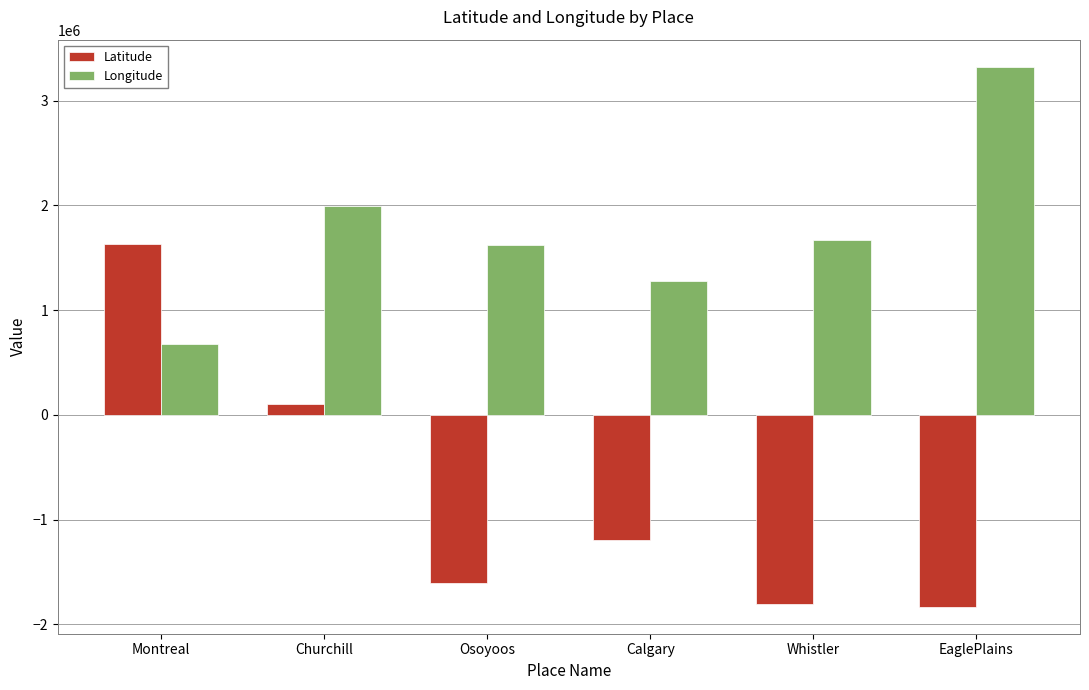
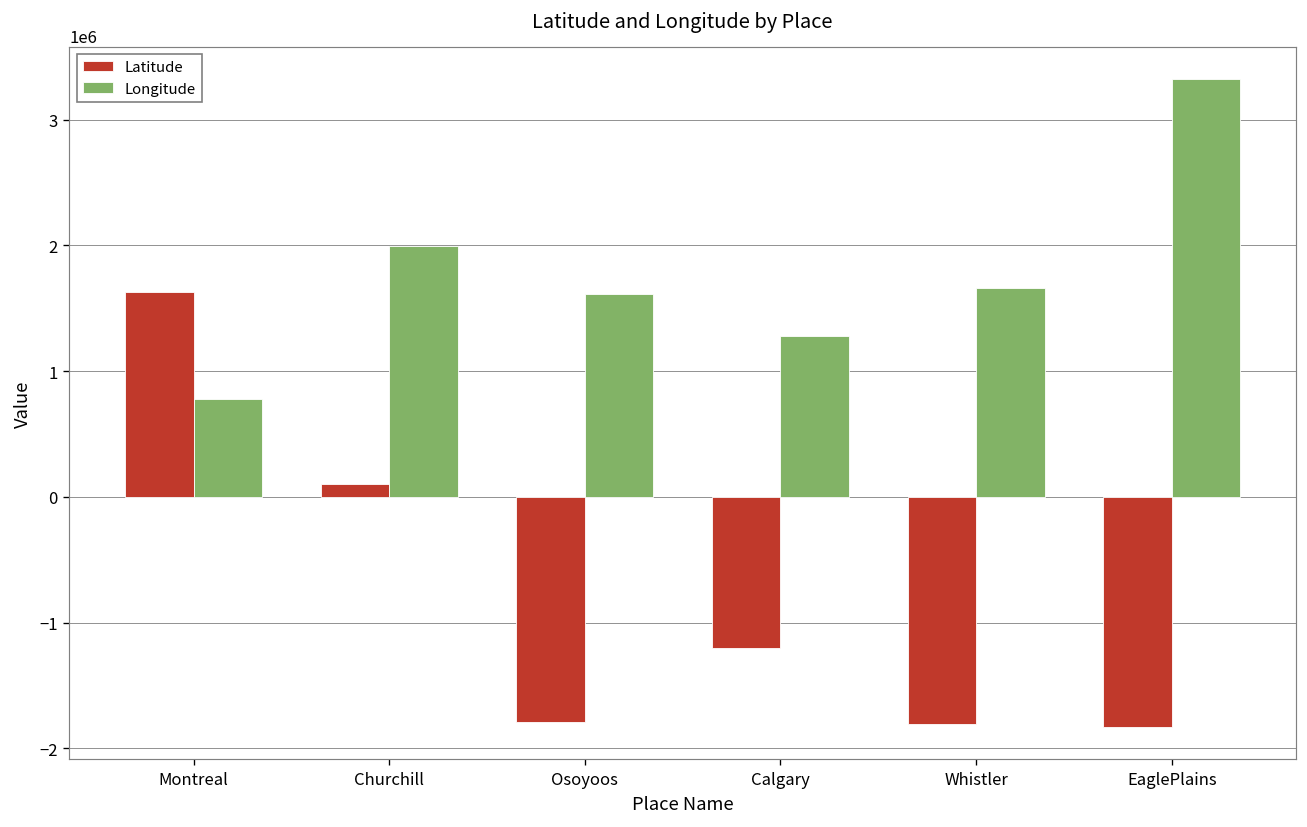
Longitude, Montreal: 680000 -> 780000
Latitude, Osoyoos: -1610000 -> -1790000
